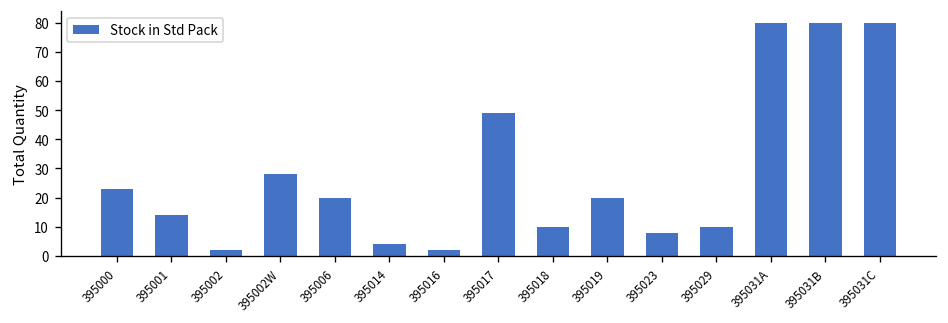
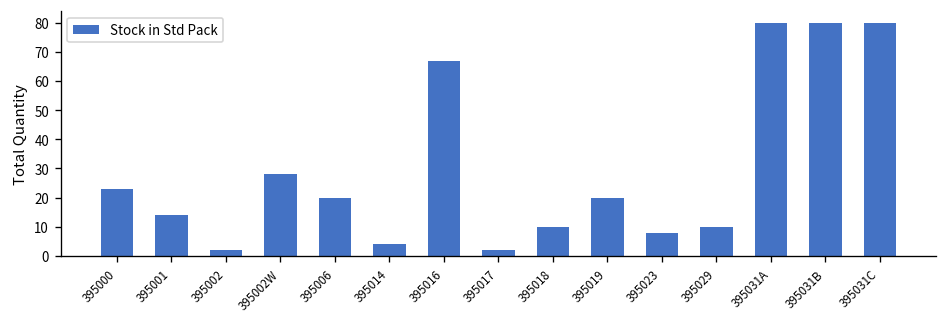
395016: 2 -> 67
395017: 49 -> 2
